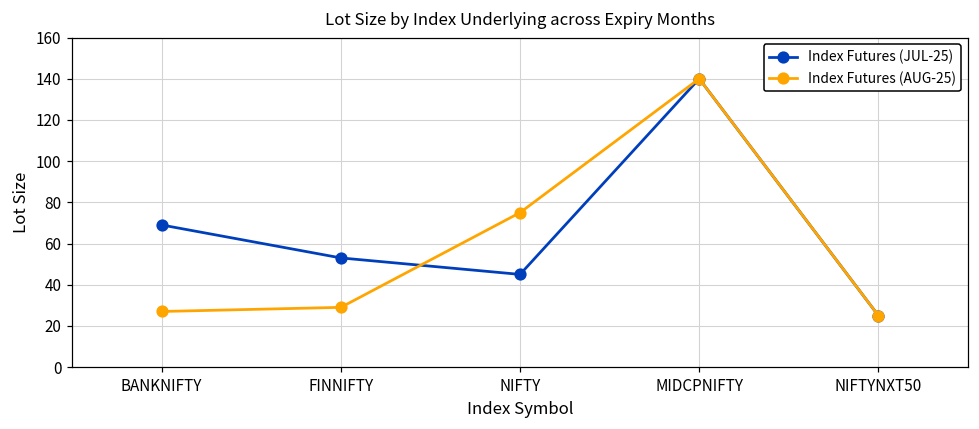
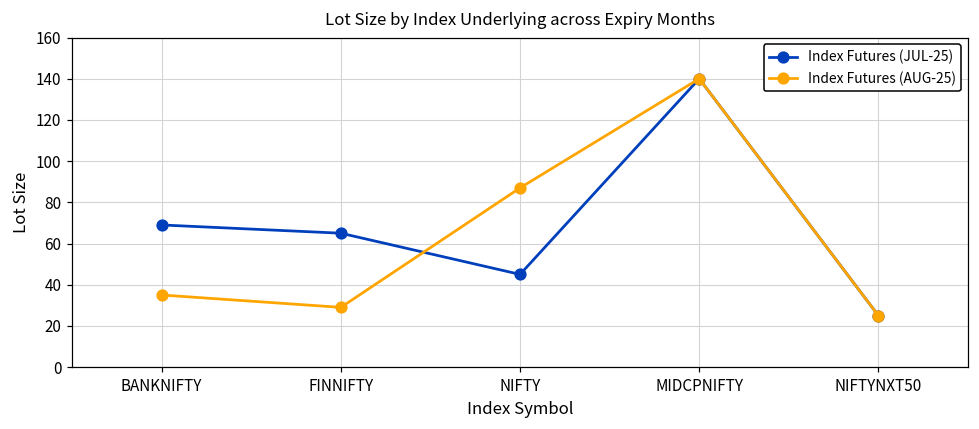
Index Futures (AUG-25), BANKNIFTY: 27 -> 35
Index Futures (JUL-25), FINNIFTY: 53 -> 65
Index Futures (AUG-25), NIFTY: 75 -> 87
